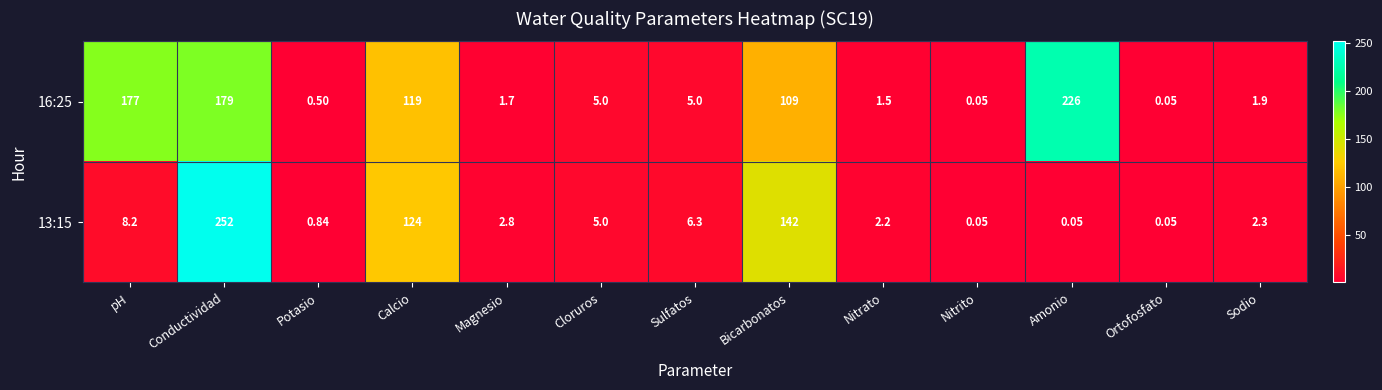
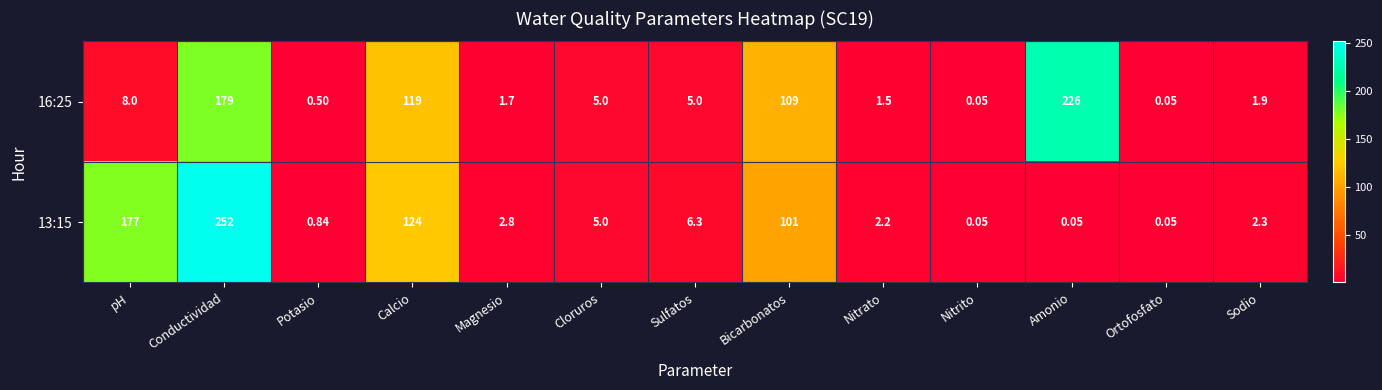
16:25, pH: 177 -> 8.0
13:15, pH: 8.2 -> 177
13:15, Bicarbonatos: 142 -> 101
